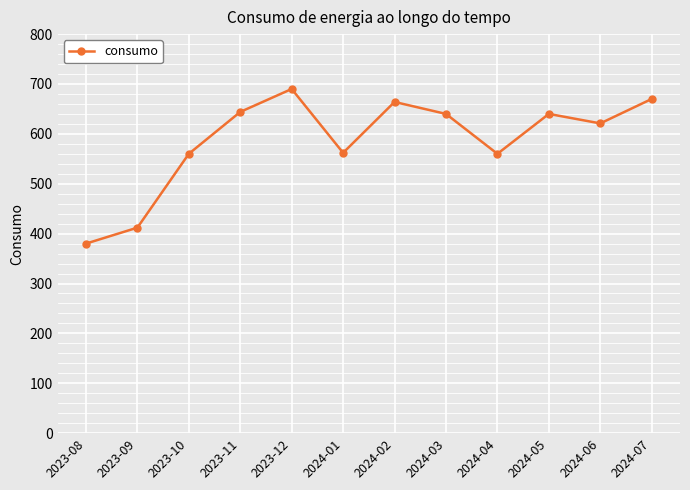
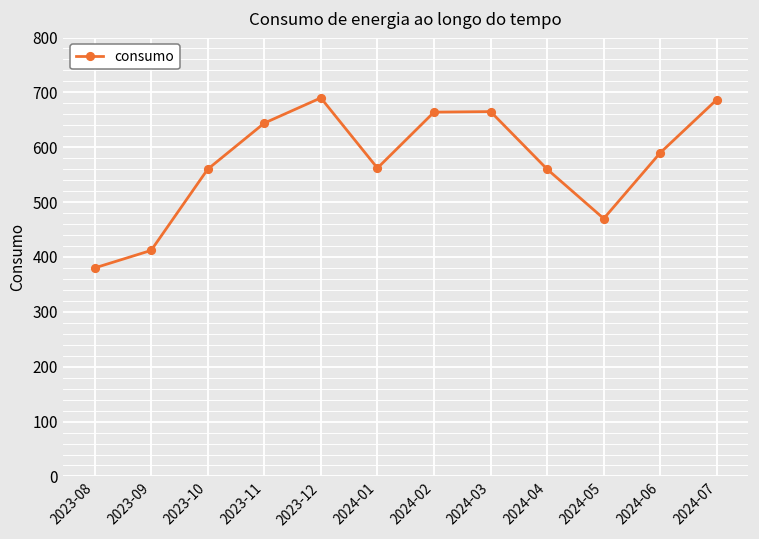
2024-03: 640 -> 670
2024-05: 640 -> 470
2024-06: 620 -> 590
2024-07: 670 -> 690
